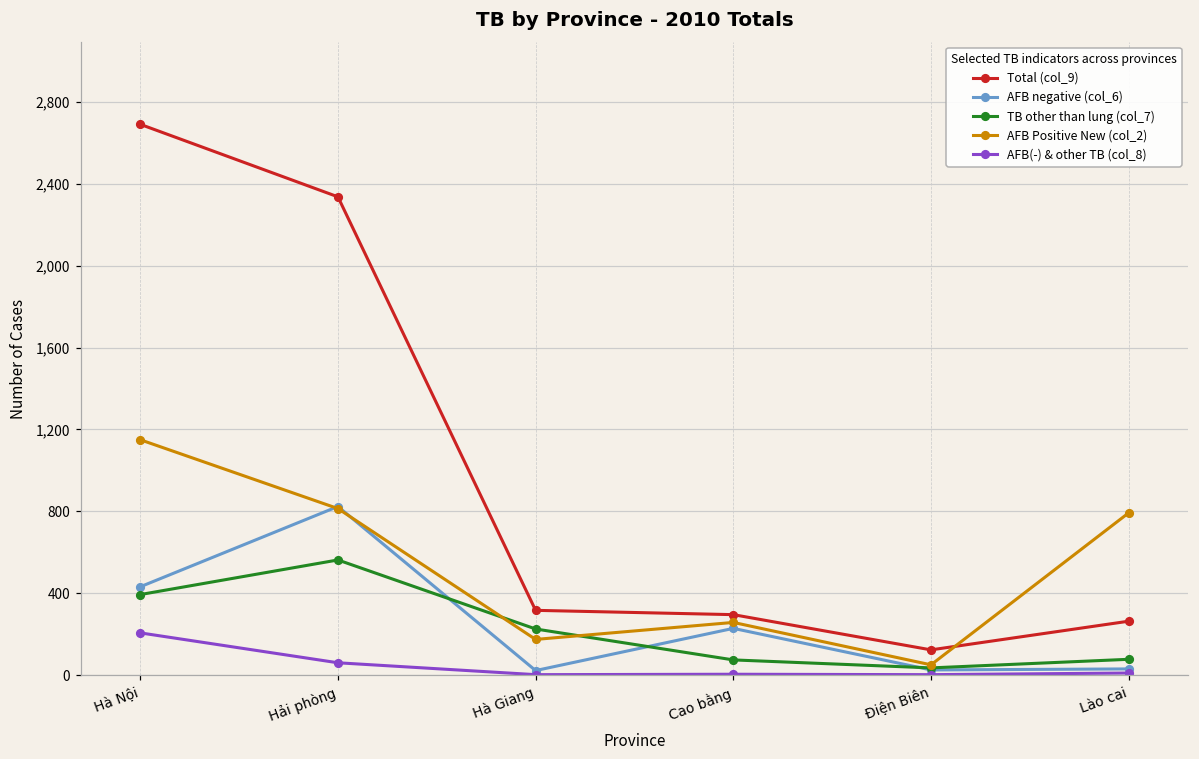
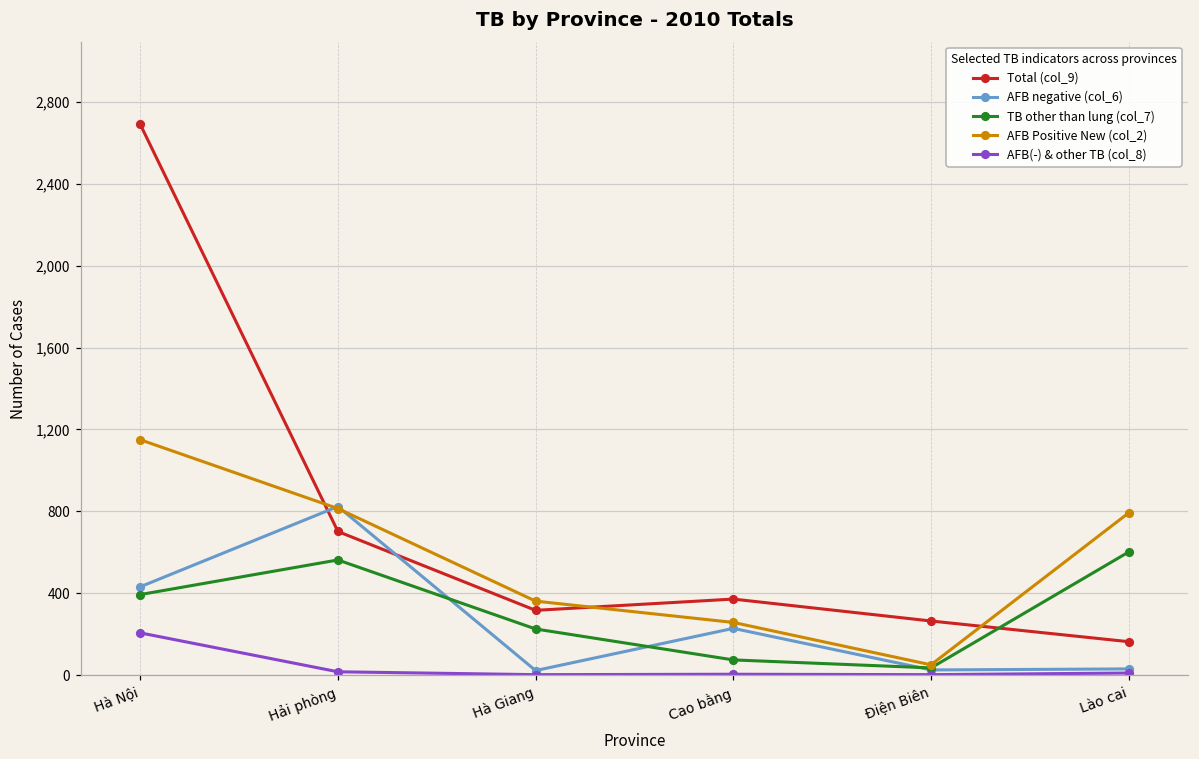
Total (col_9), Hải phòng: 2,340 -> 700
AFB(-) & other TB (col_8), Hải phòng: 60 -> 20
AFB Positive New (col_2), Hà Giang: 180 -> 360
Total (col_9), Cao bằng: 300 -> 370
Total (col_9), Điện Biên: 120 -> 270
Total (col_9), Lào cai: 260 -> 160
TB other than lung (col_7), Lào cai: 80 -> 600
